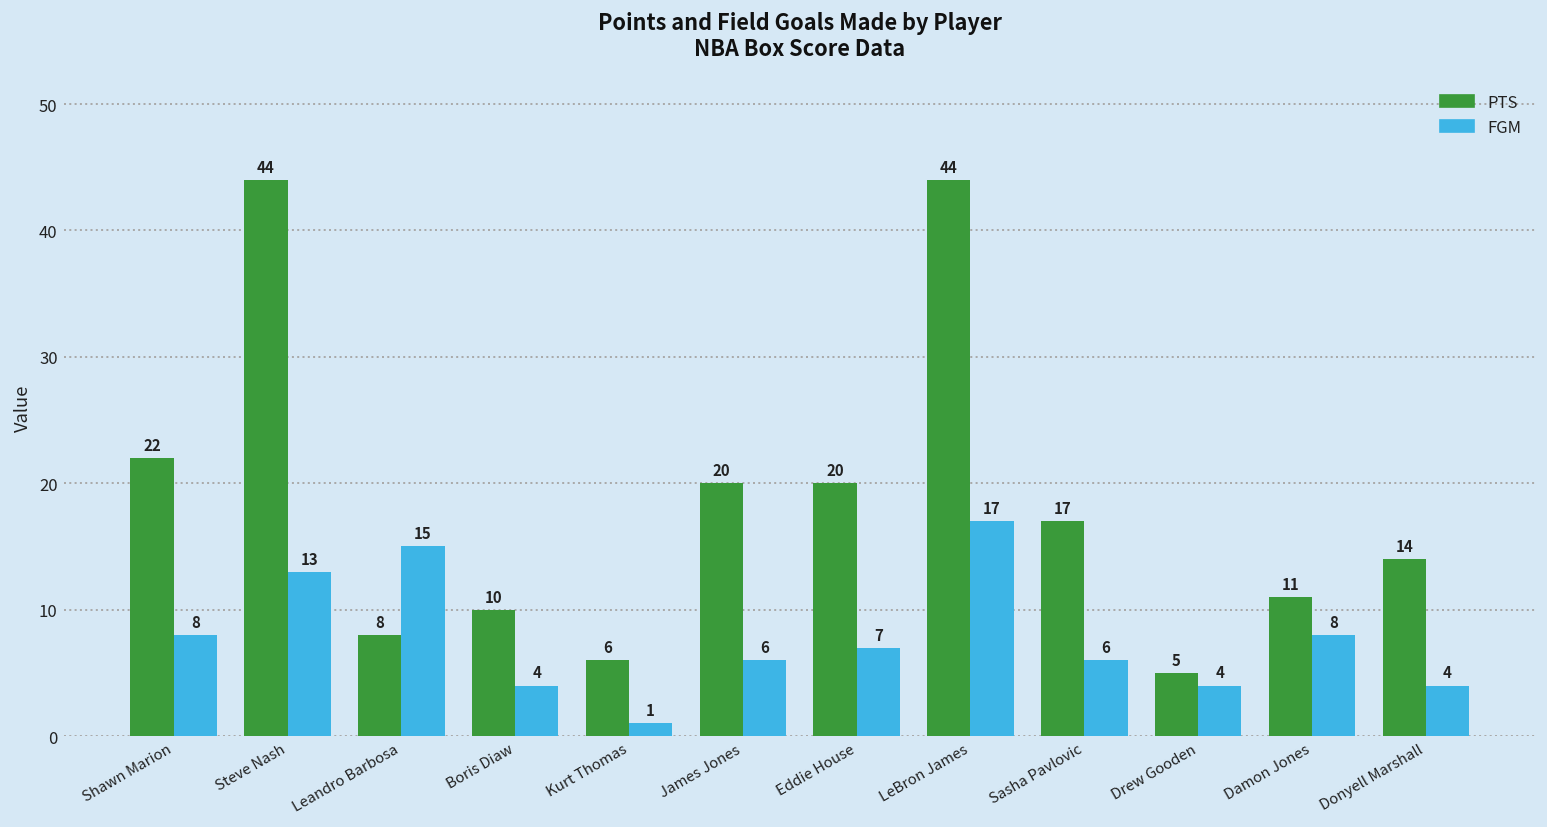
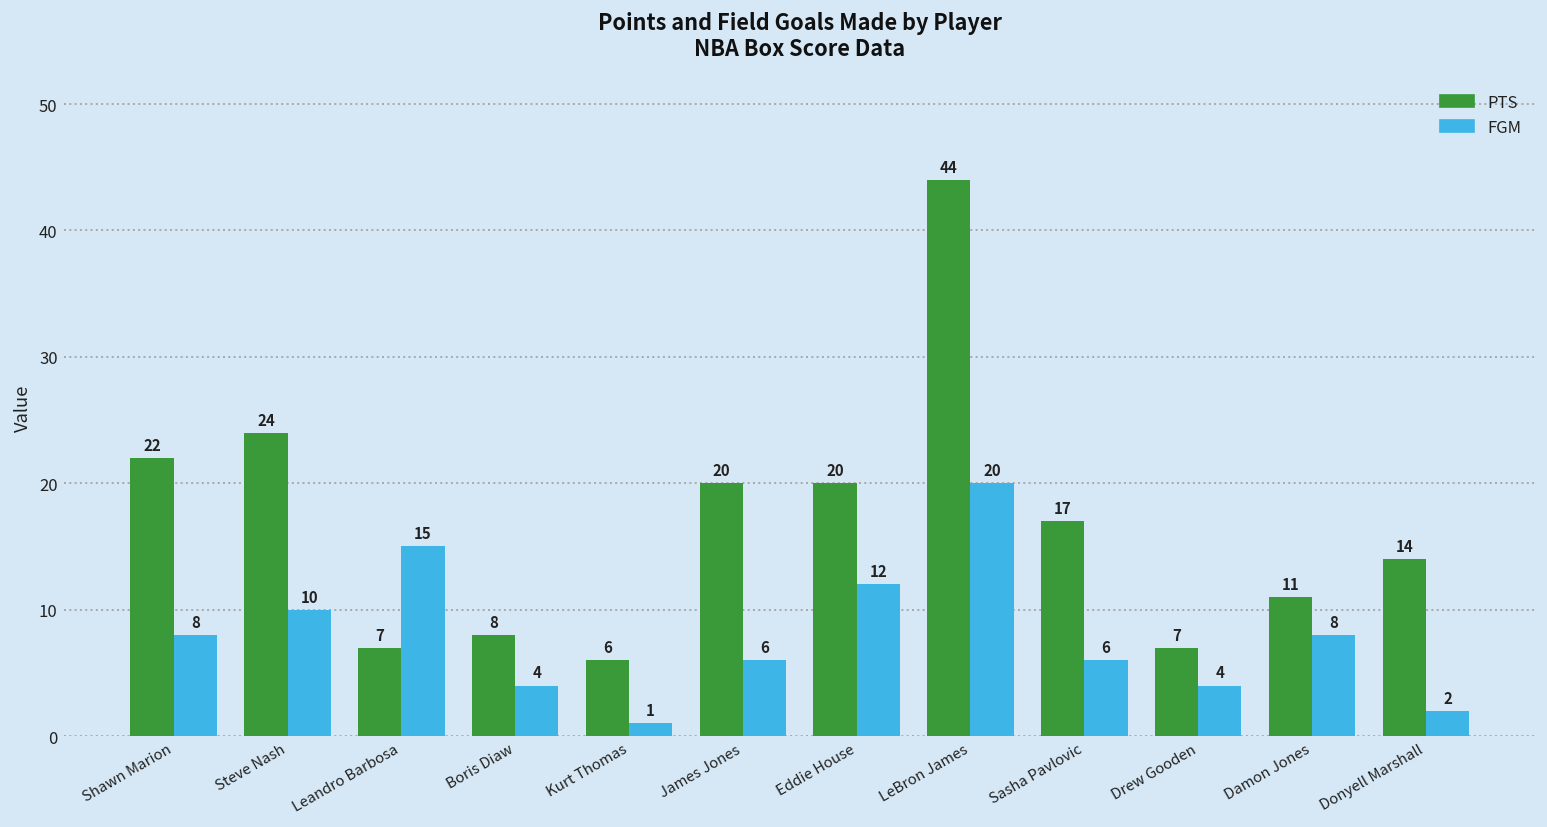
PTS, Steve Nash: 44 -> 24
FGM, Steve Nash: 13 -> 10
PTS, Leandro Barbosa: 8 -> 7
PTS, Boris Diaw: 10 -> 8
FGM, Eddie House: 7 -> 12
FGM, LeBron James: 17 -> 20
PTS, Drew Gooden: 5 -> 7
FGM, Donyell Marshall: 4 -> 2
